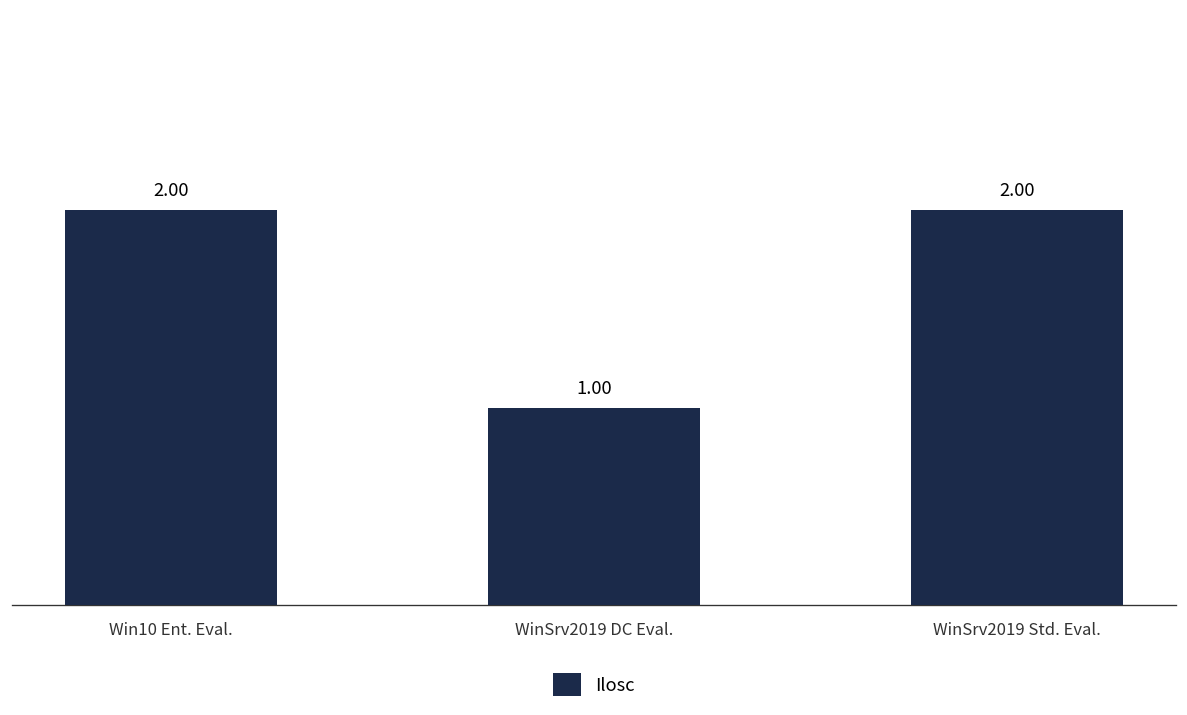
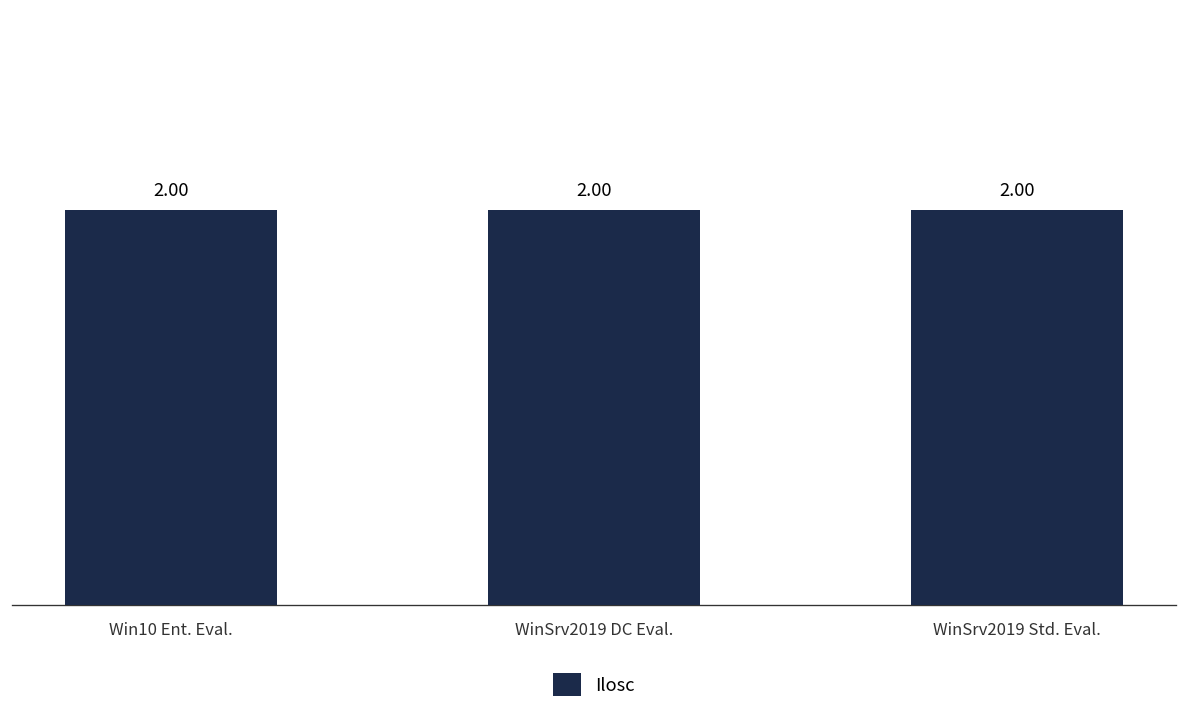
WinSrv2019 DC Eval.: 1.00 -> 2.00
